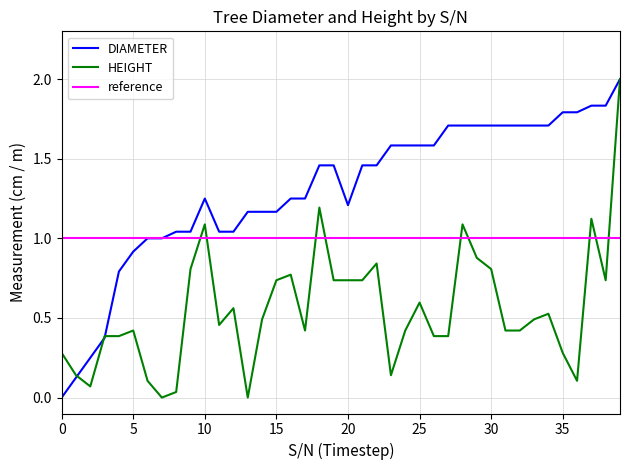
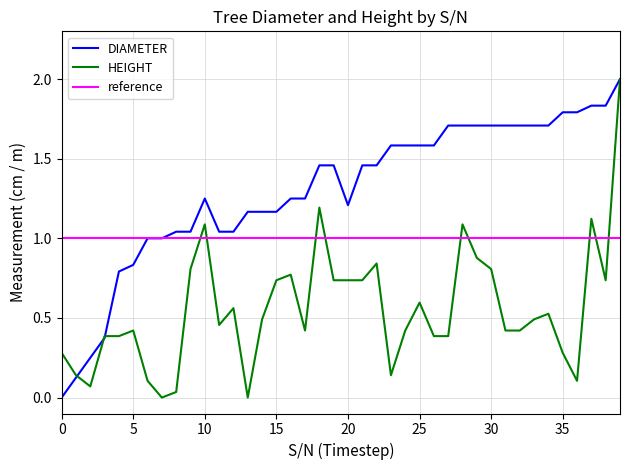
DIAMETER, 5: 0.92 -> 0.83
